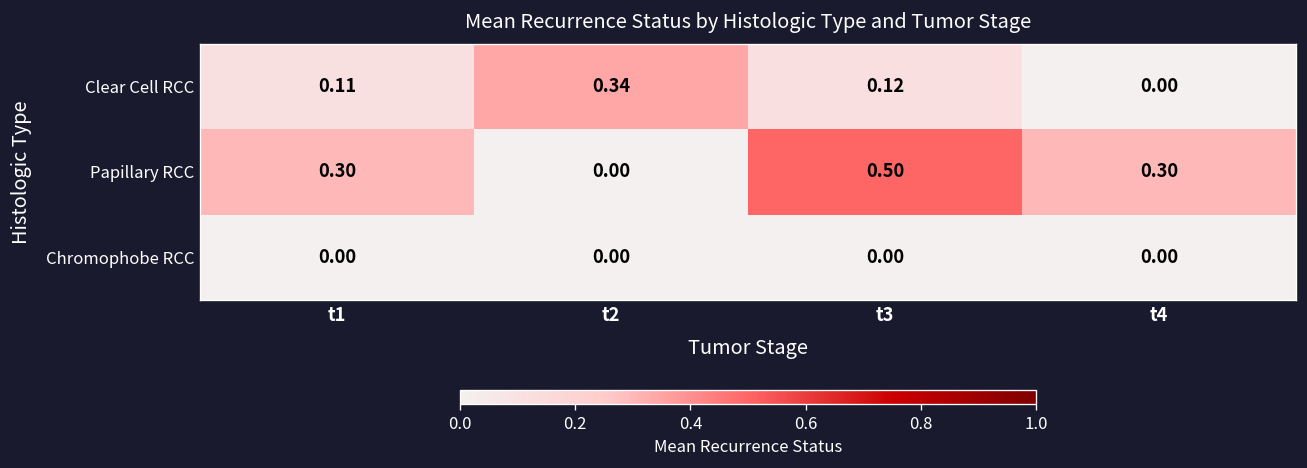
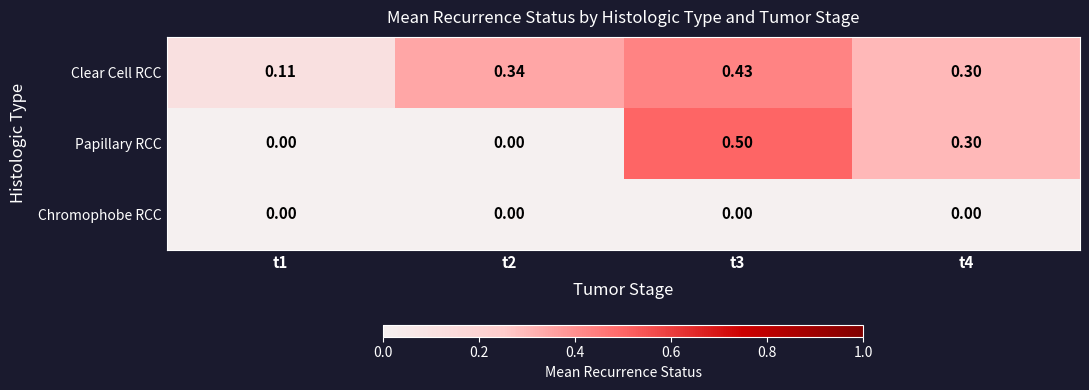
Clear Cell RCC, t3: 0.12 -> 0.43
Clear Cell RCC, t4: 0.00 -> 0.30
Papillary RCC, t1: 0.30 -> 0.00
